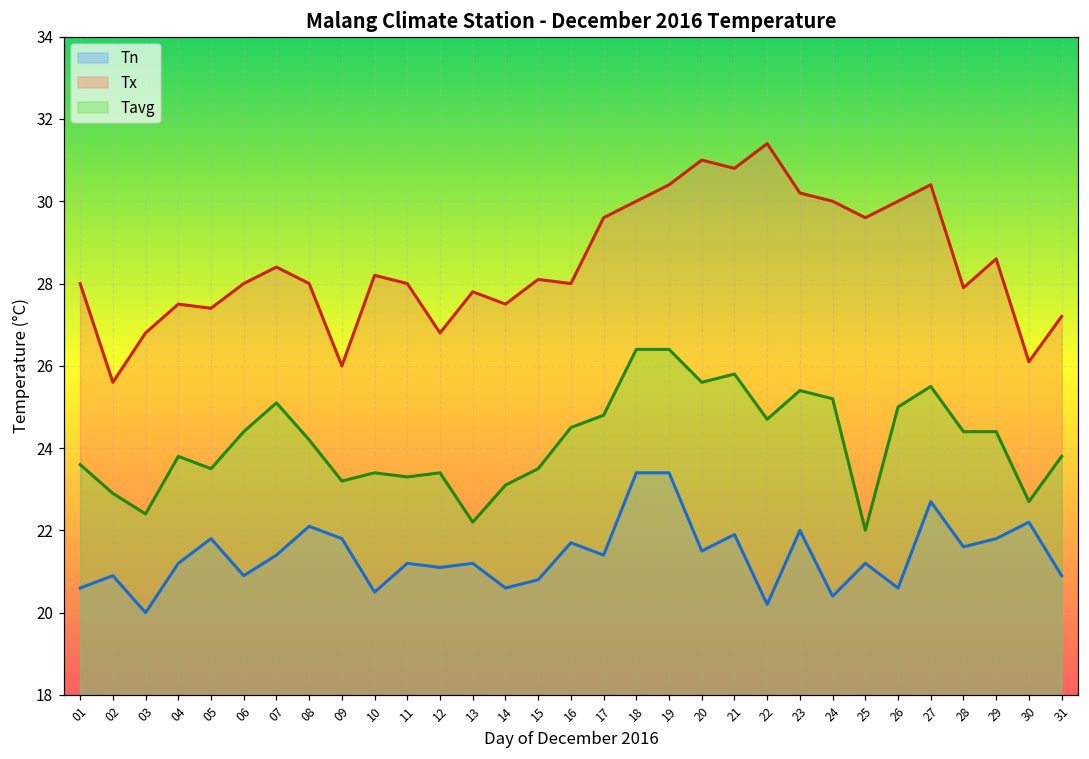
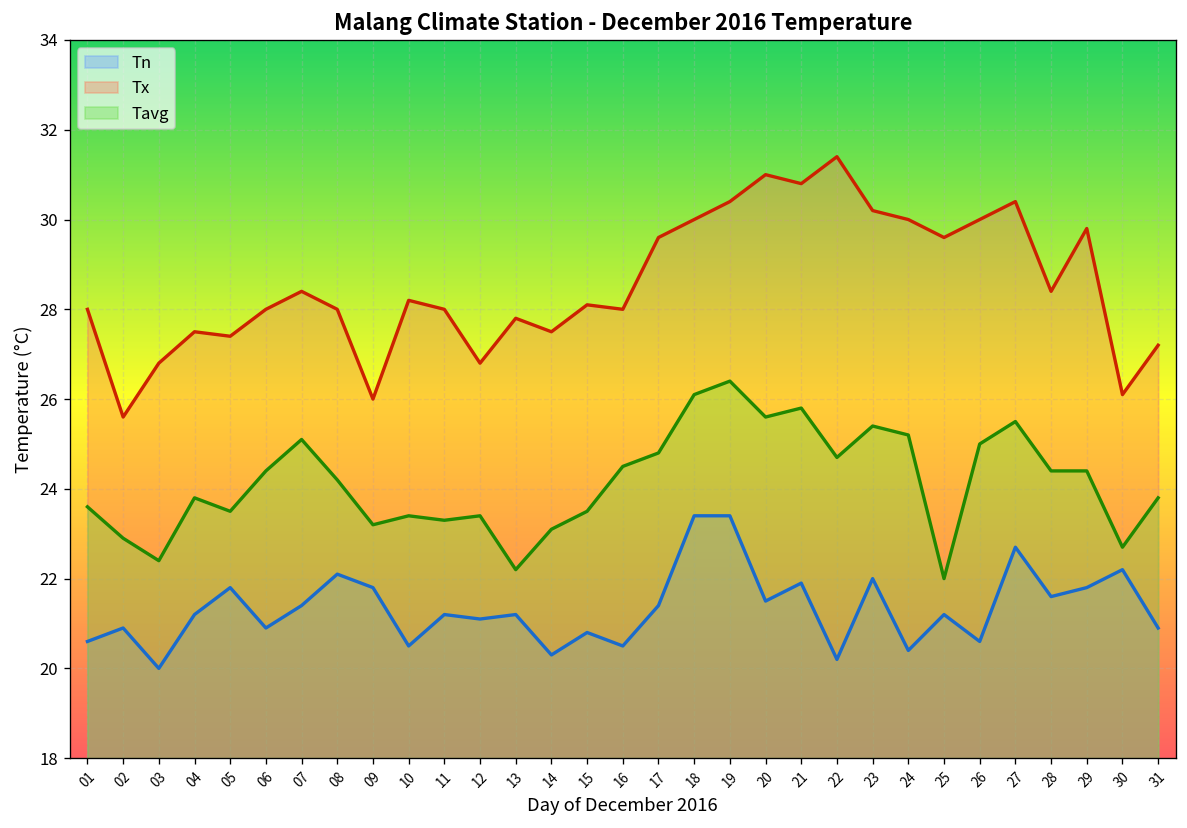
Tn, 14: 20.6 -> 20.3
Tn, 16: 21.7 -> 20.5
Tavg, 18: 26.4 -> 26.1
Tx, 28: 27.9 -> 28.4
Tx, 29: 28.6 -> 29.8
